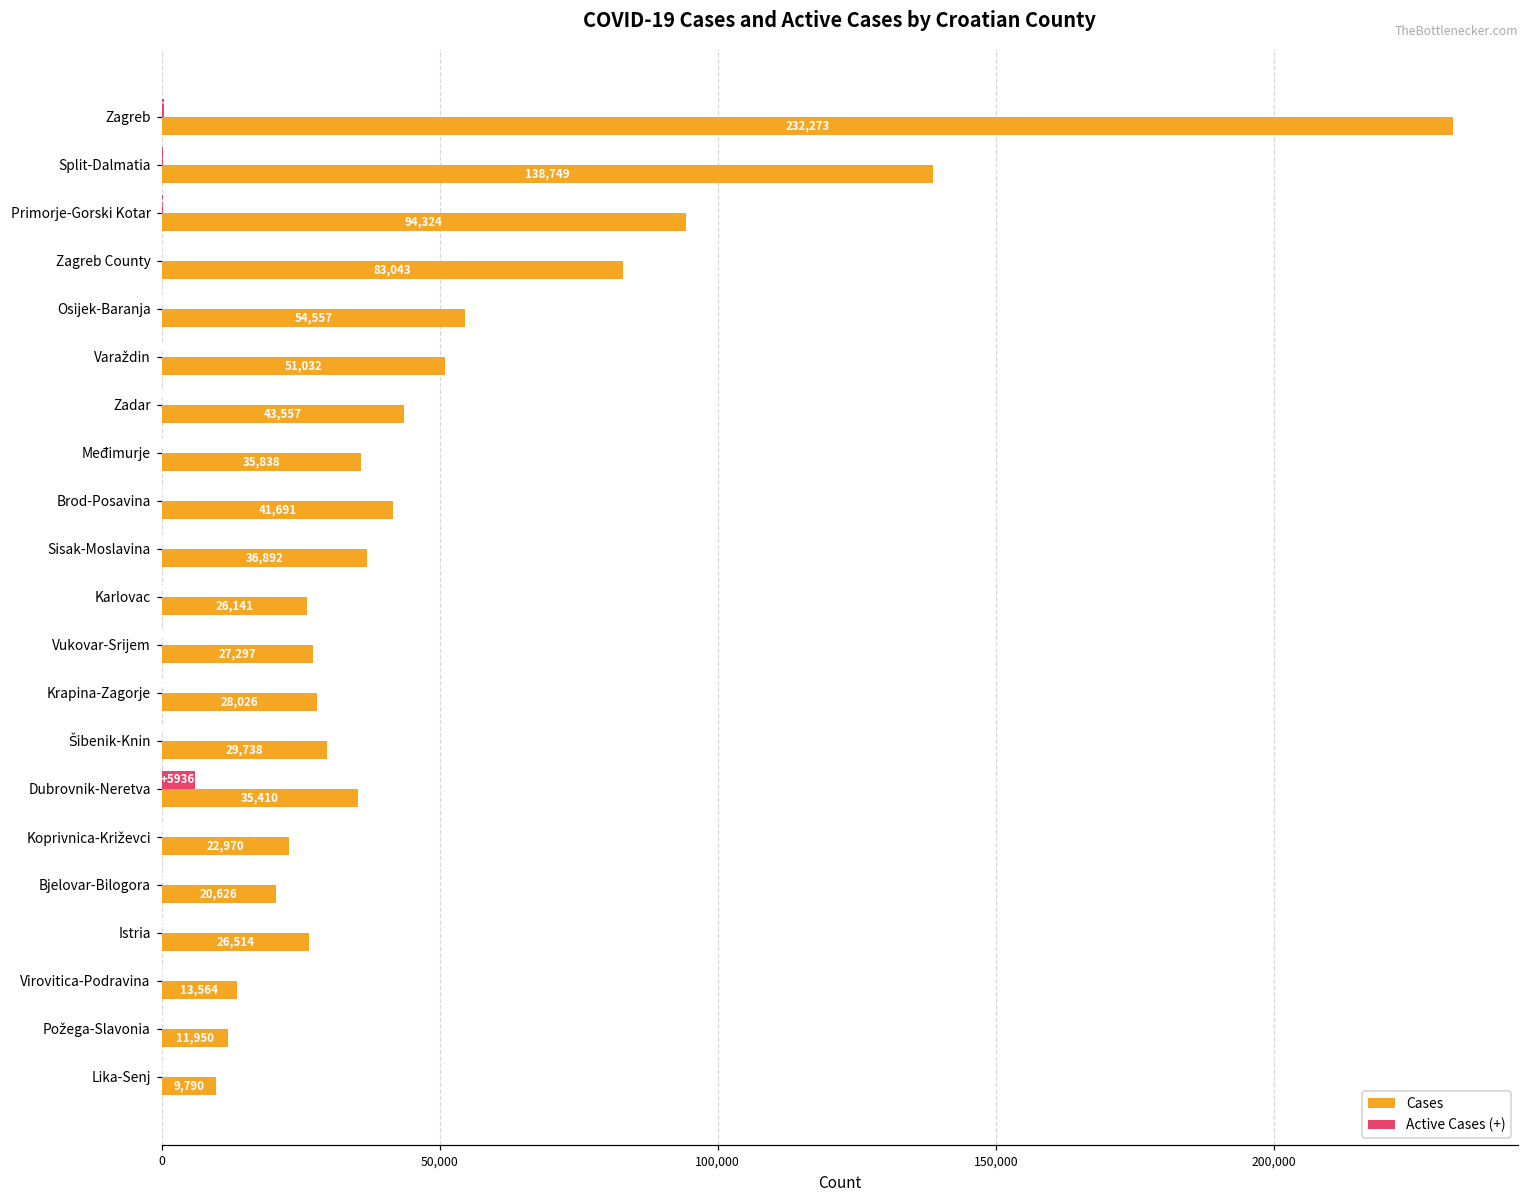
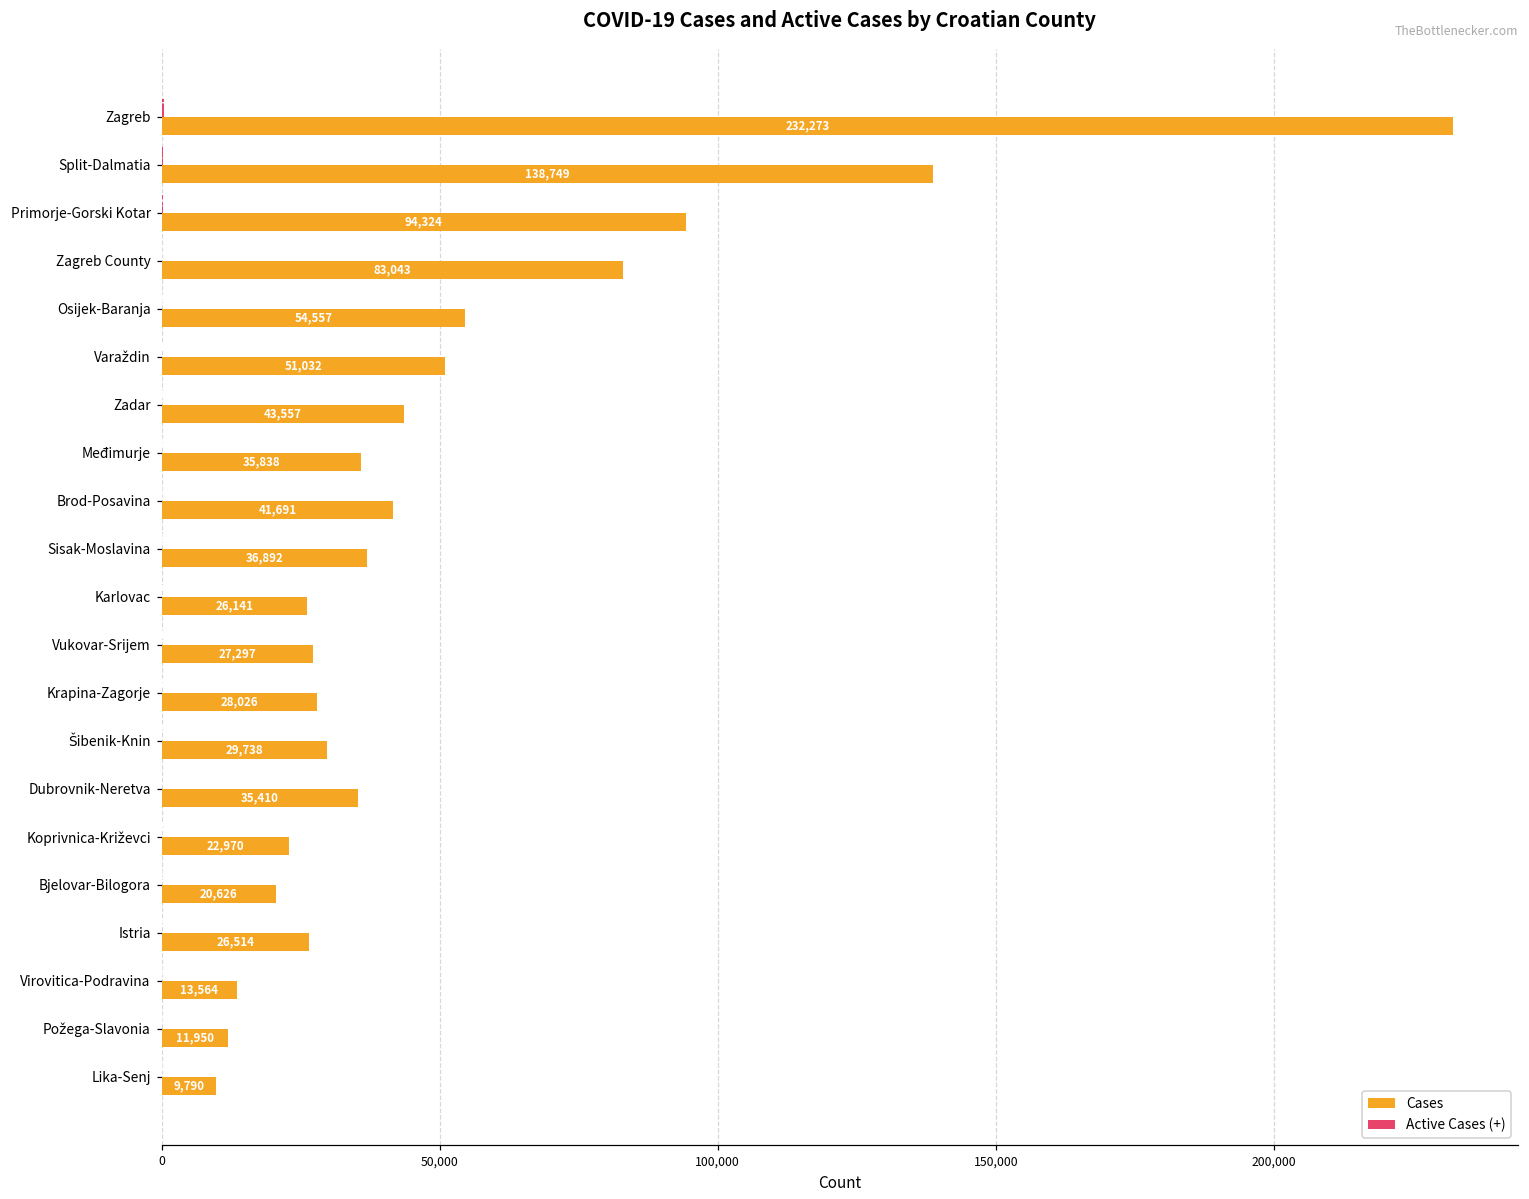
Active Cases (+), Dubrovnik-Neretva: 6,000 -> 0
